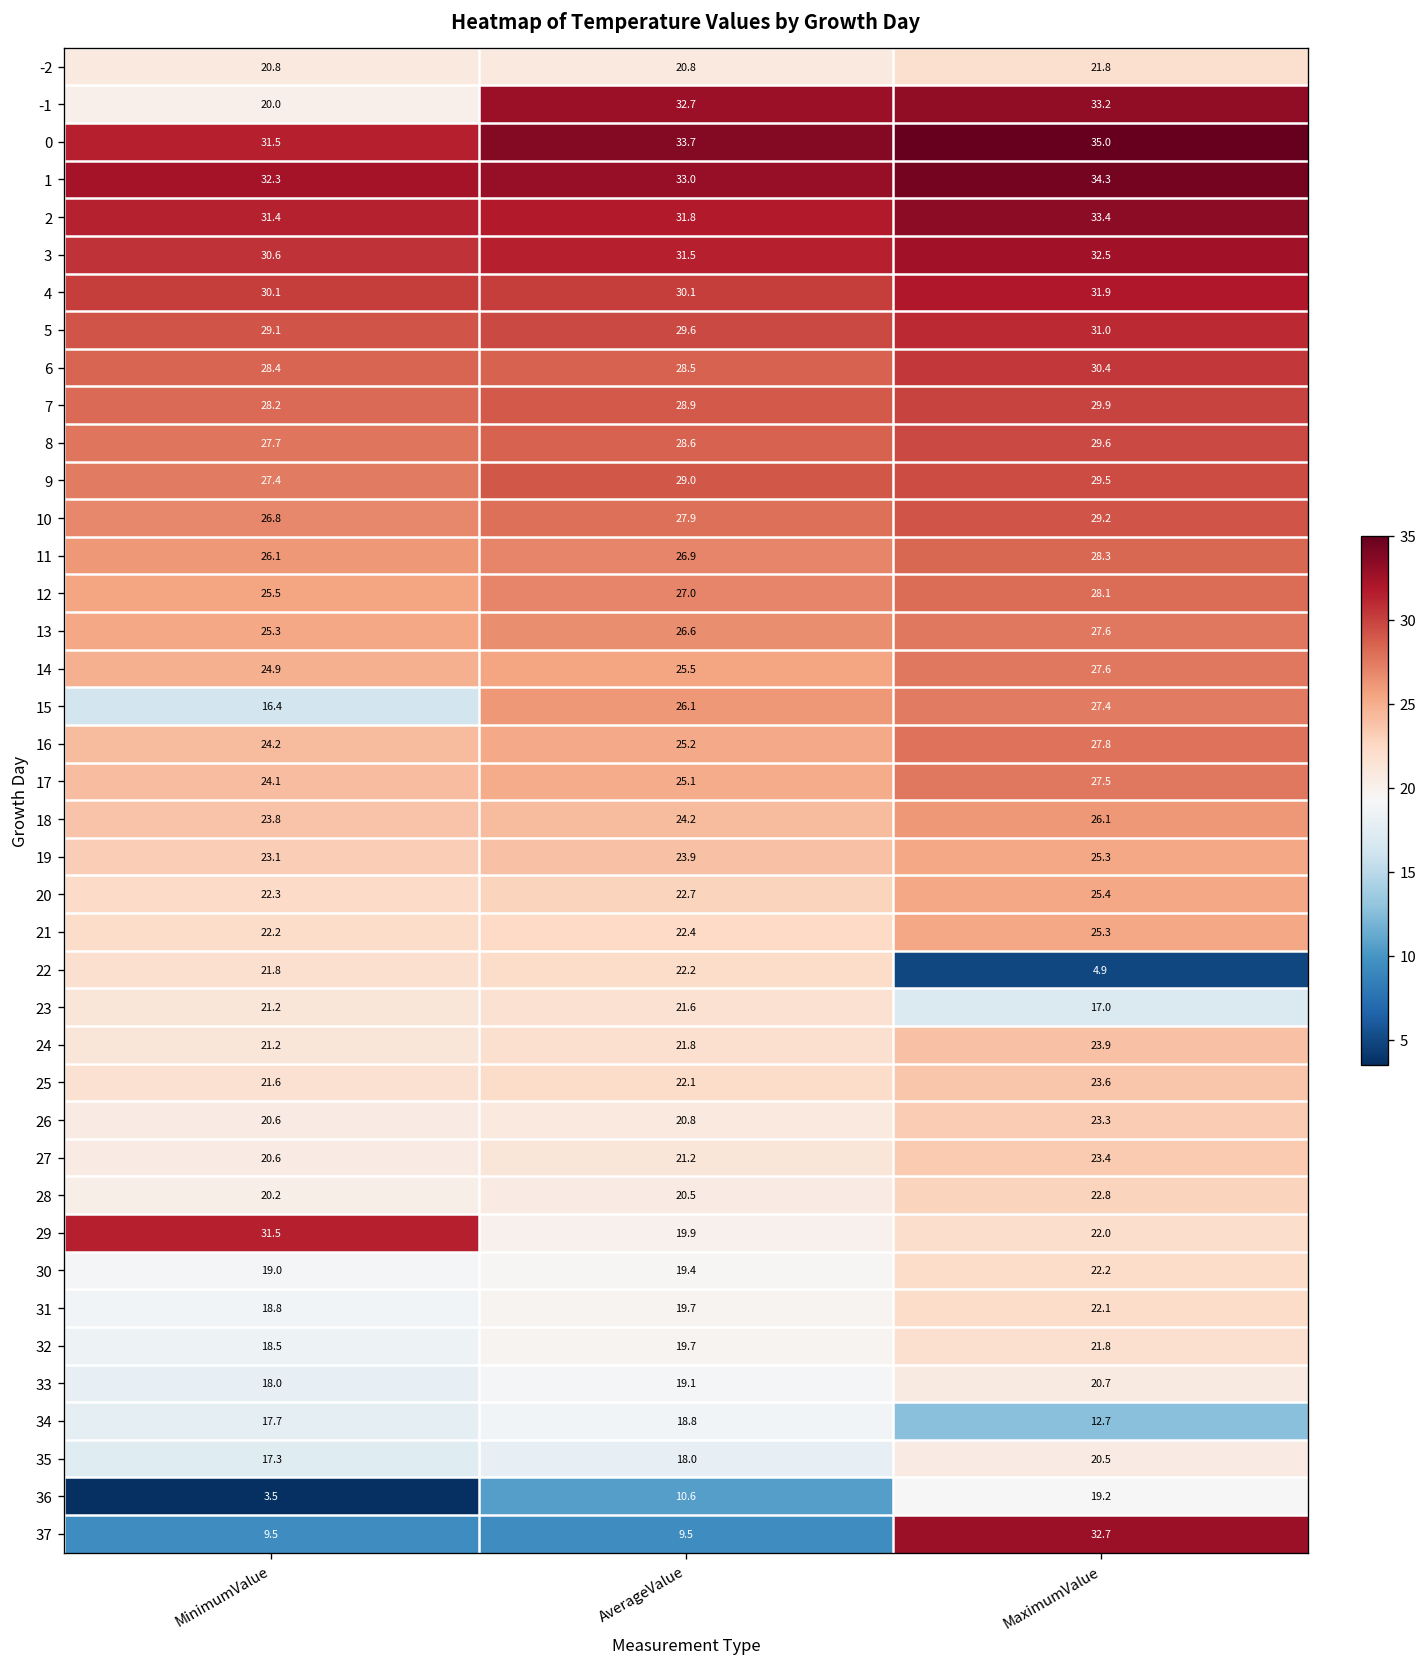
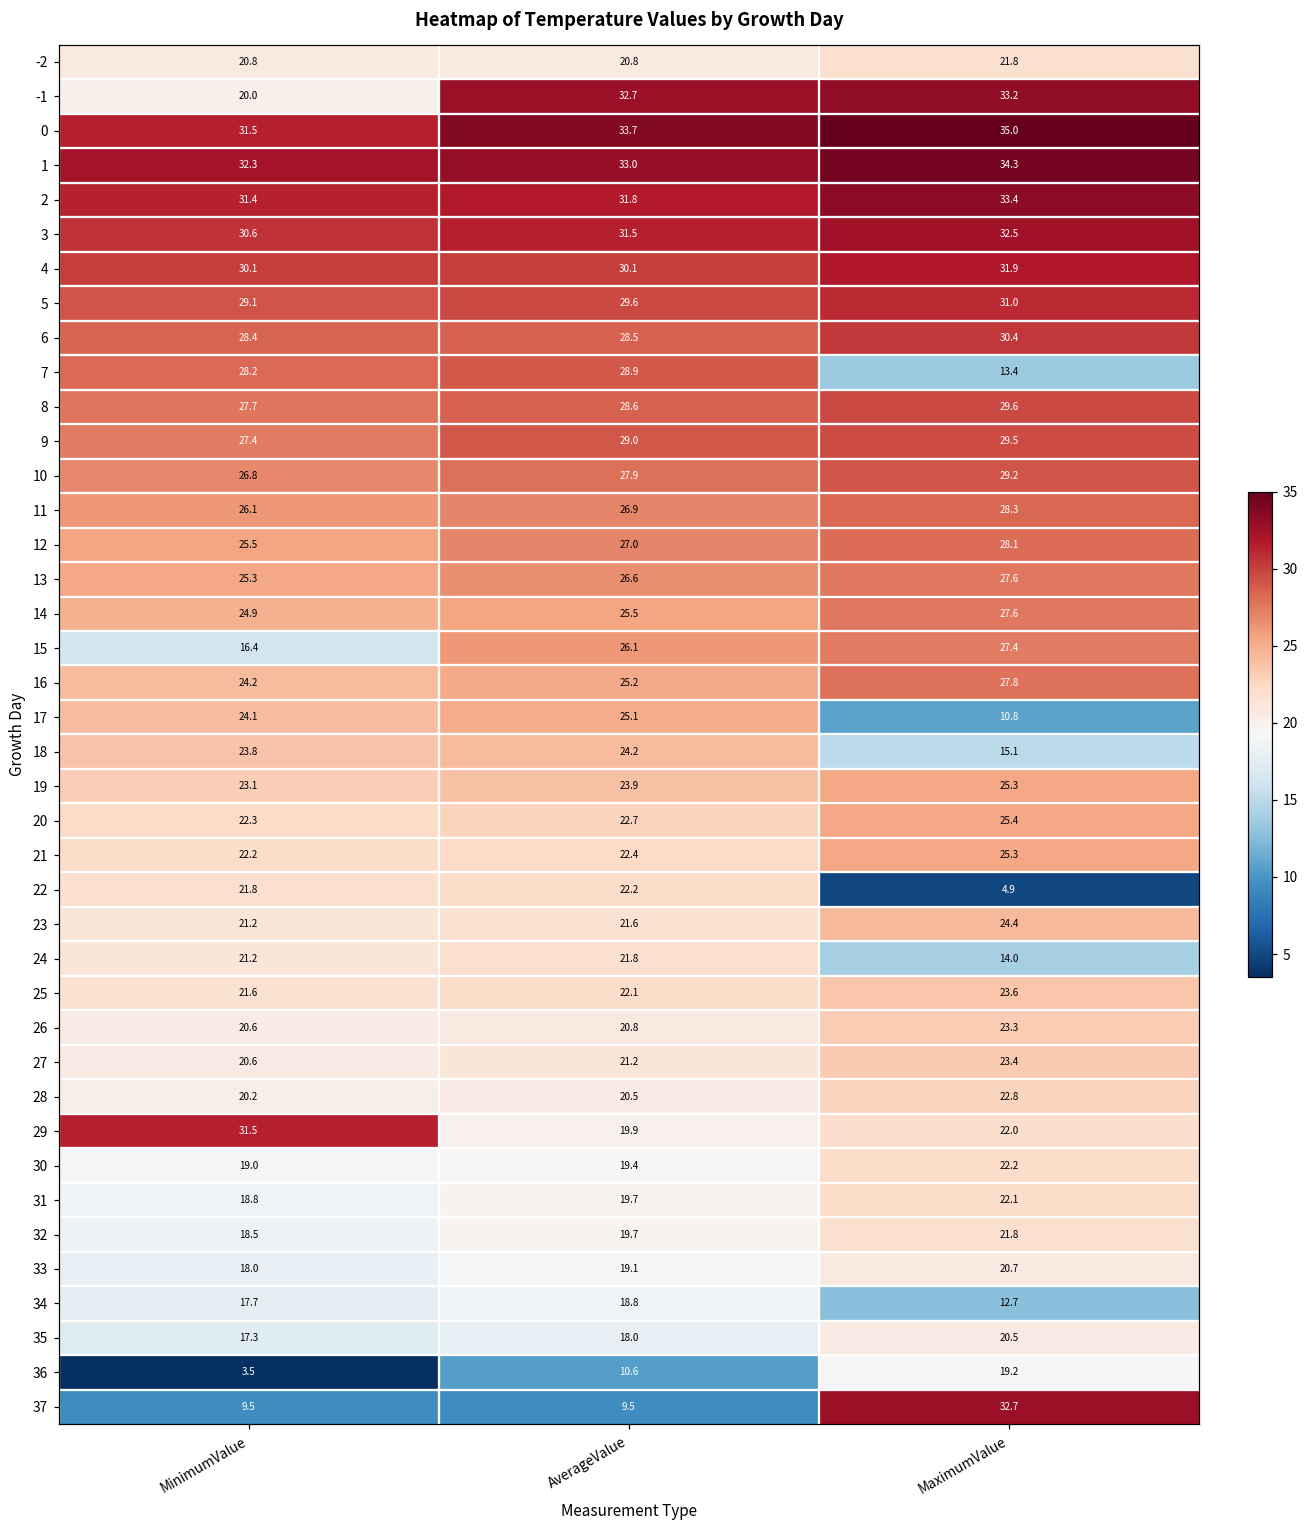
7, MaximumValue: 29.9 -> 13.4
17, MaximumValue: 27.5 -> 10.8
18, MaximumValue: 26.1 -> 15.1
23, MaximumValue: 17.0 -> 24.4
24, MaximumValue: 23.9 -> 14.0
